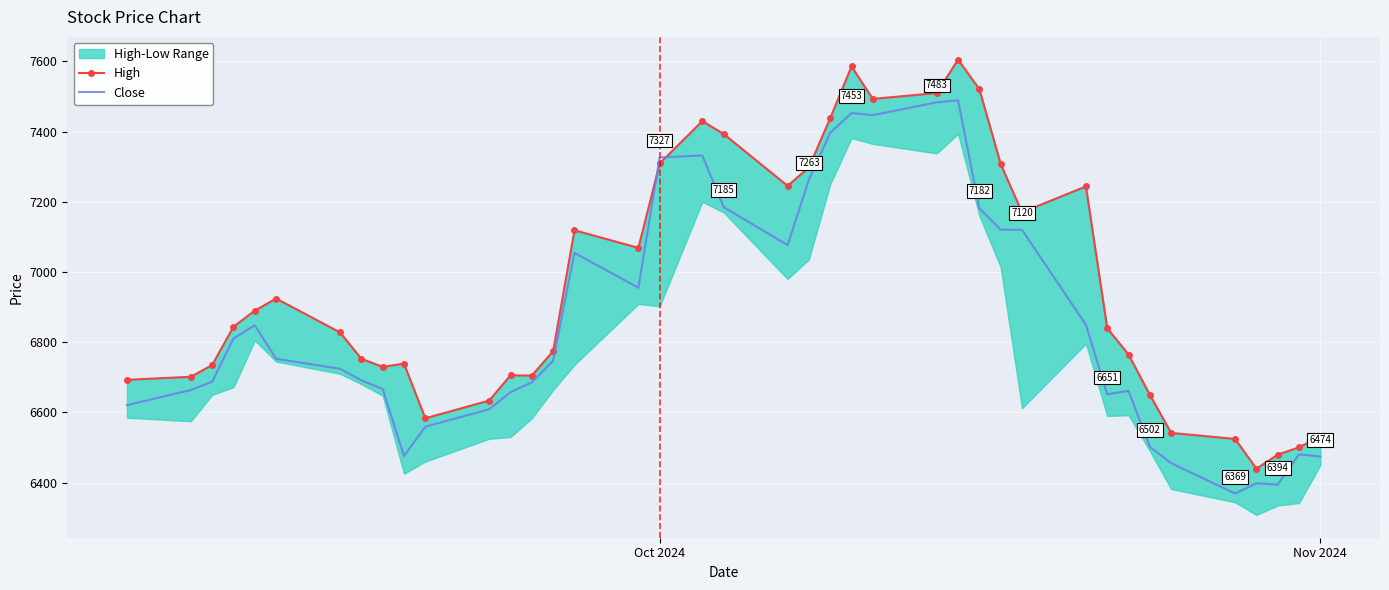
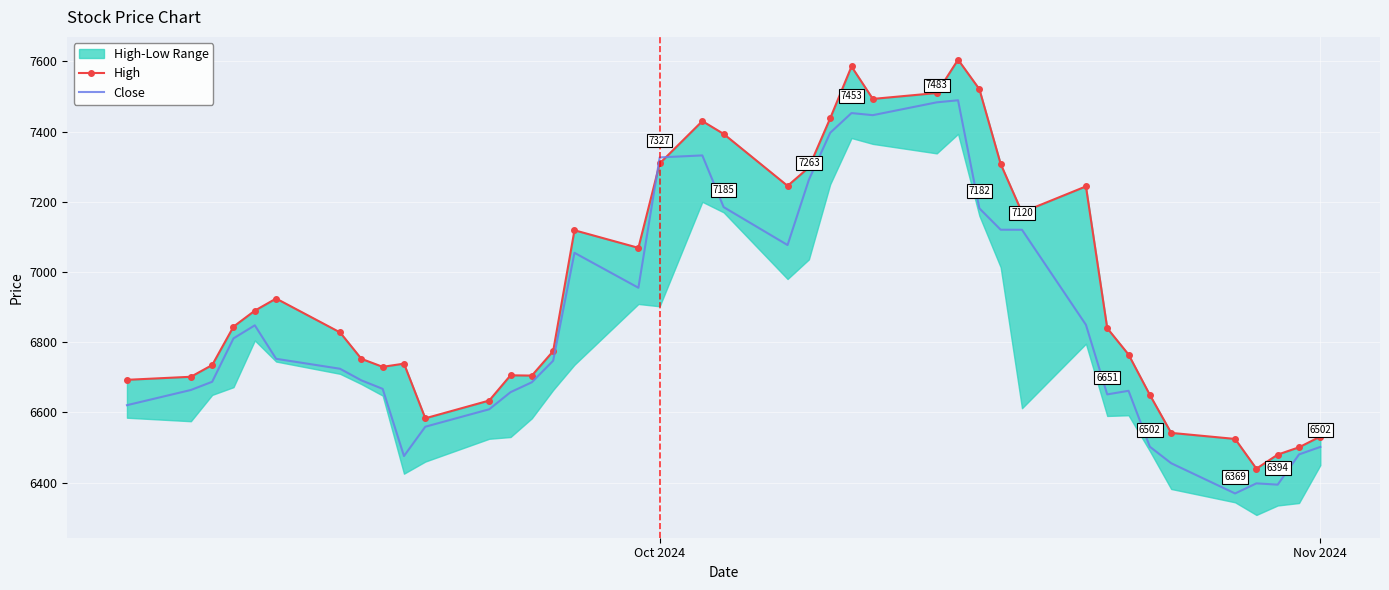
Close, Nov 2024: 6474 -> 6502
